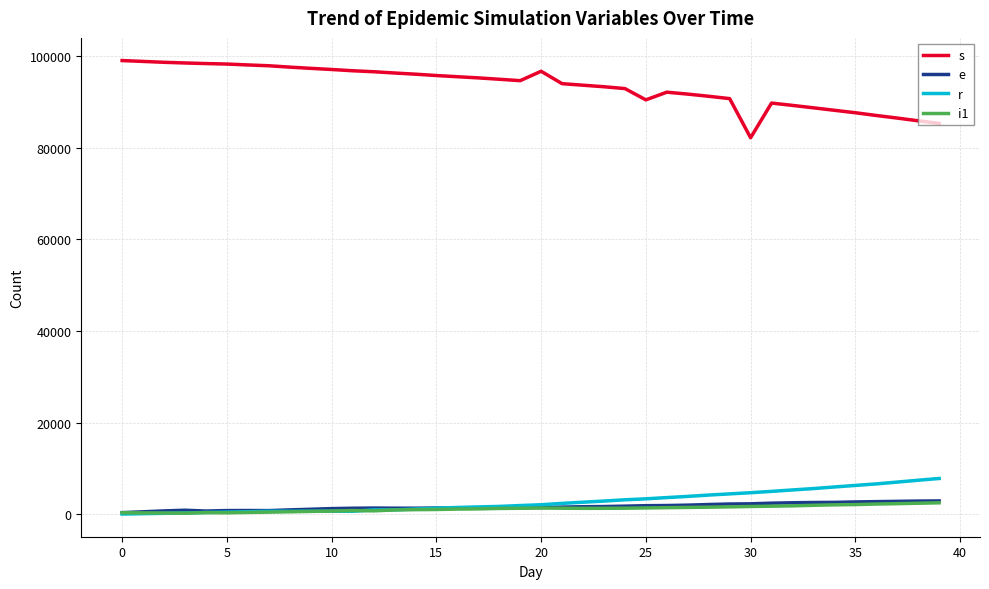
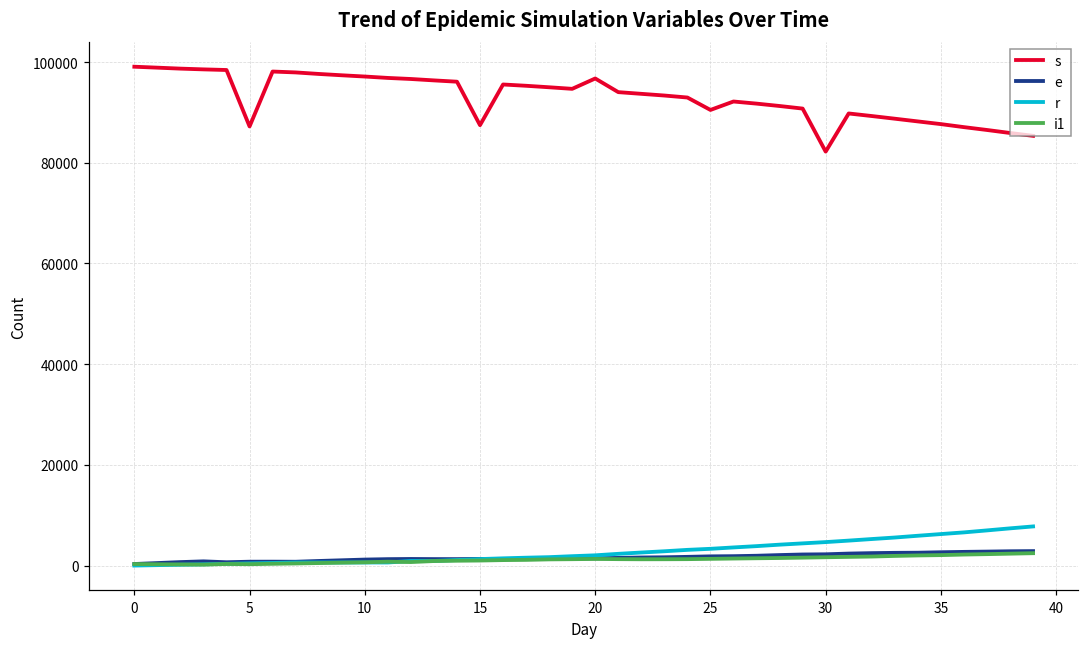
s, 5: 98000 -> 87000
s, 15: 96000 -> 87000
